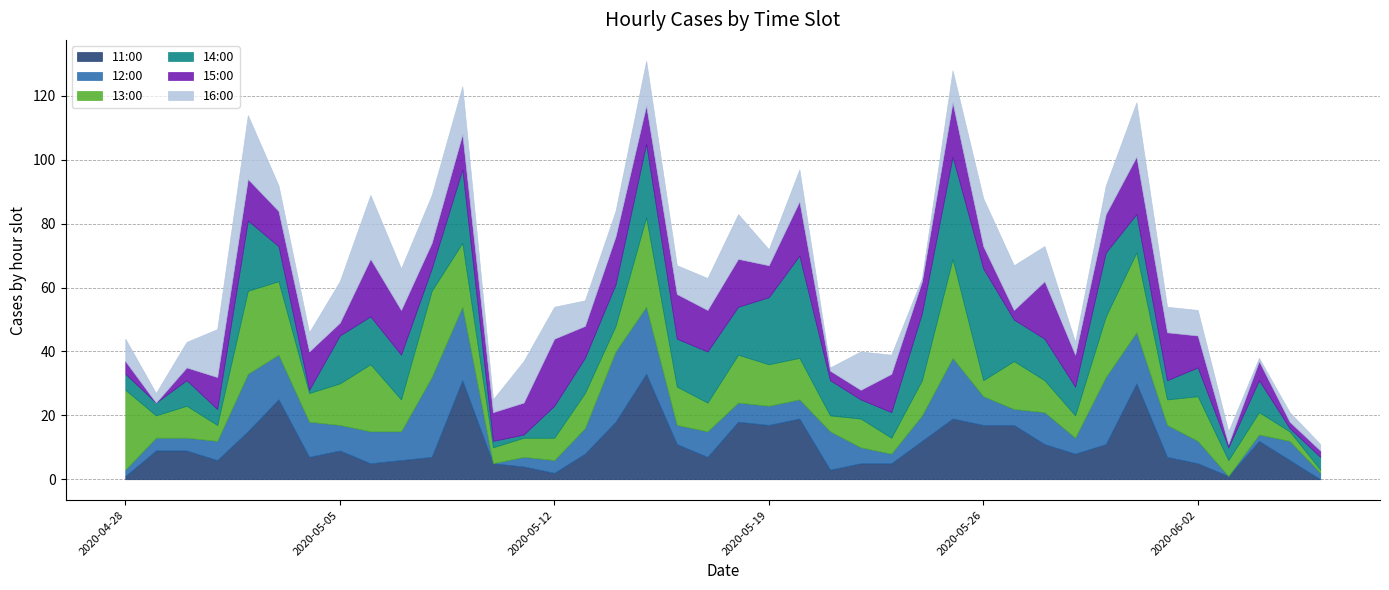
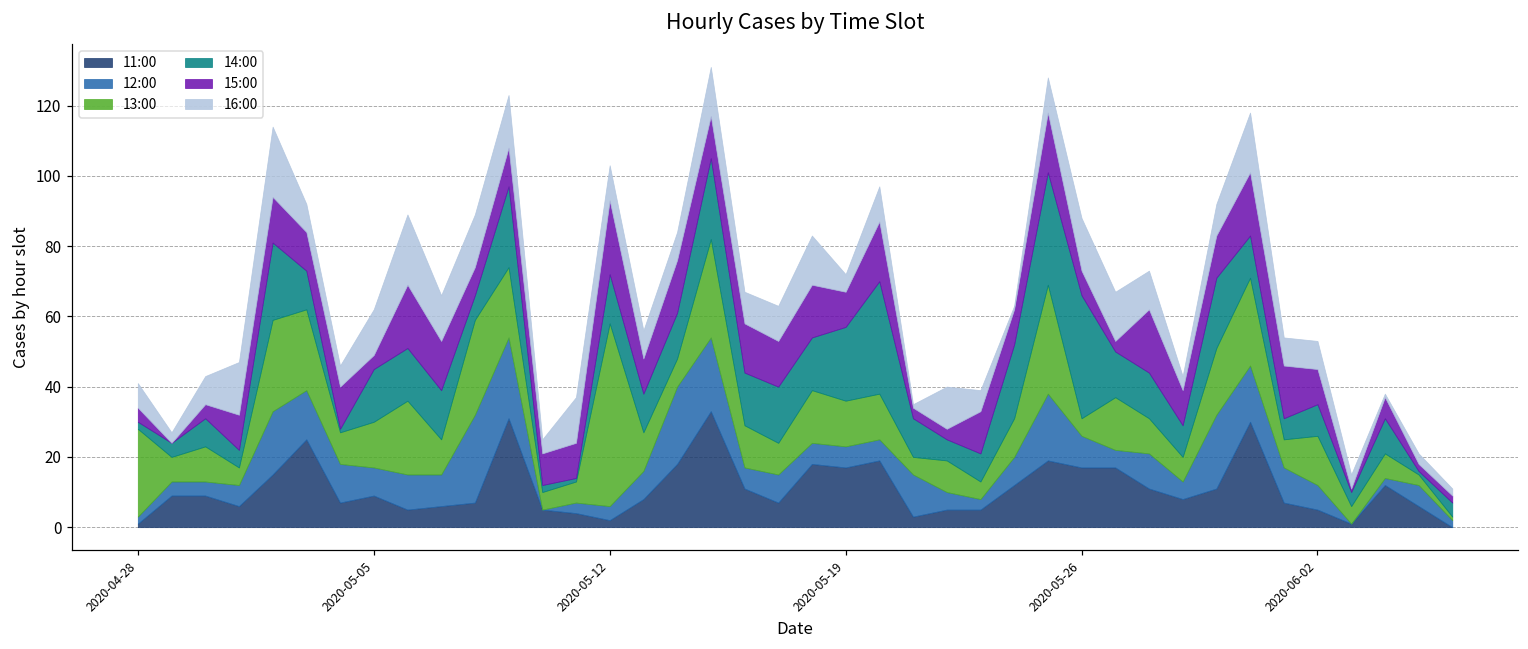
14:00, 2020-04-28: 5 -> 2
13:00, 2020-05-12: 7 -> 52
14:00, 2020-05-12: 10 -> 14
